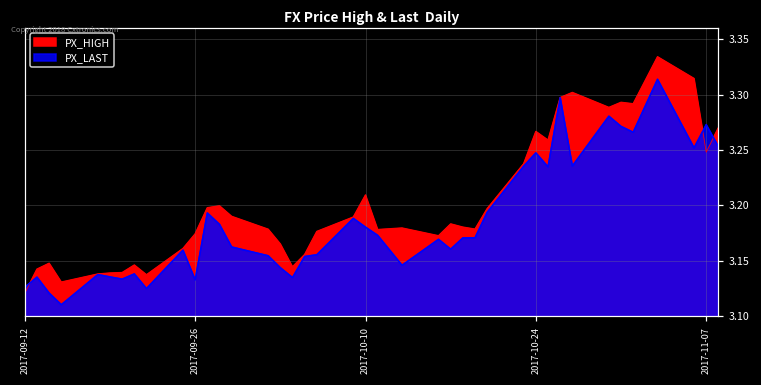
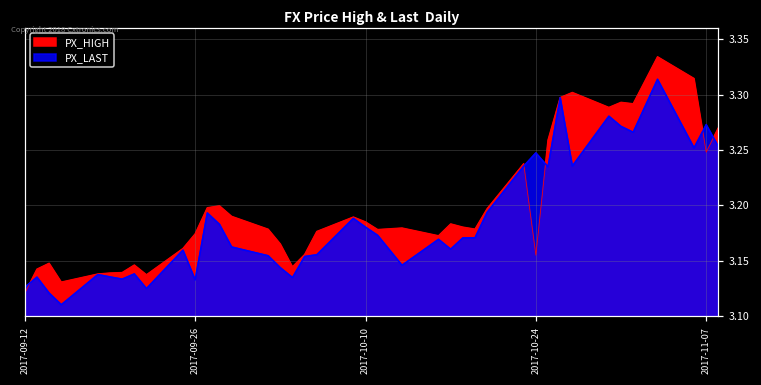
PX_HIGH, 2017-10-10: 3.209 -> 3.185
PX_HIGH, 2017-10-24: 3.267 -> 3.155
